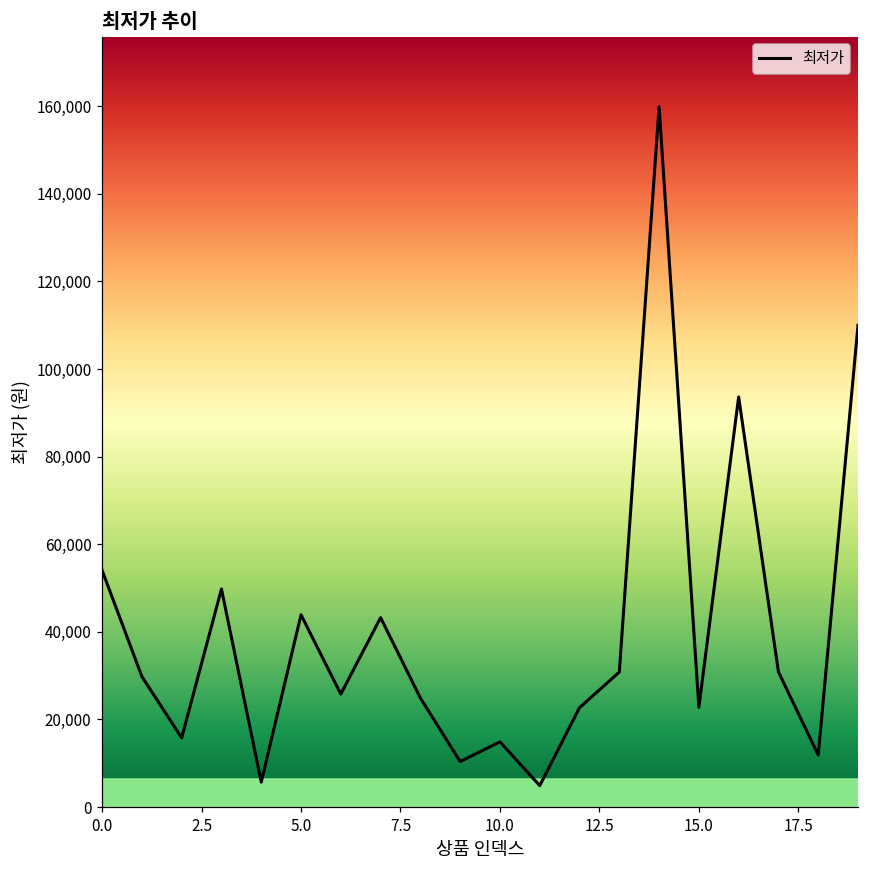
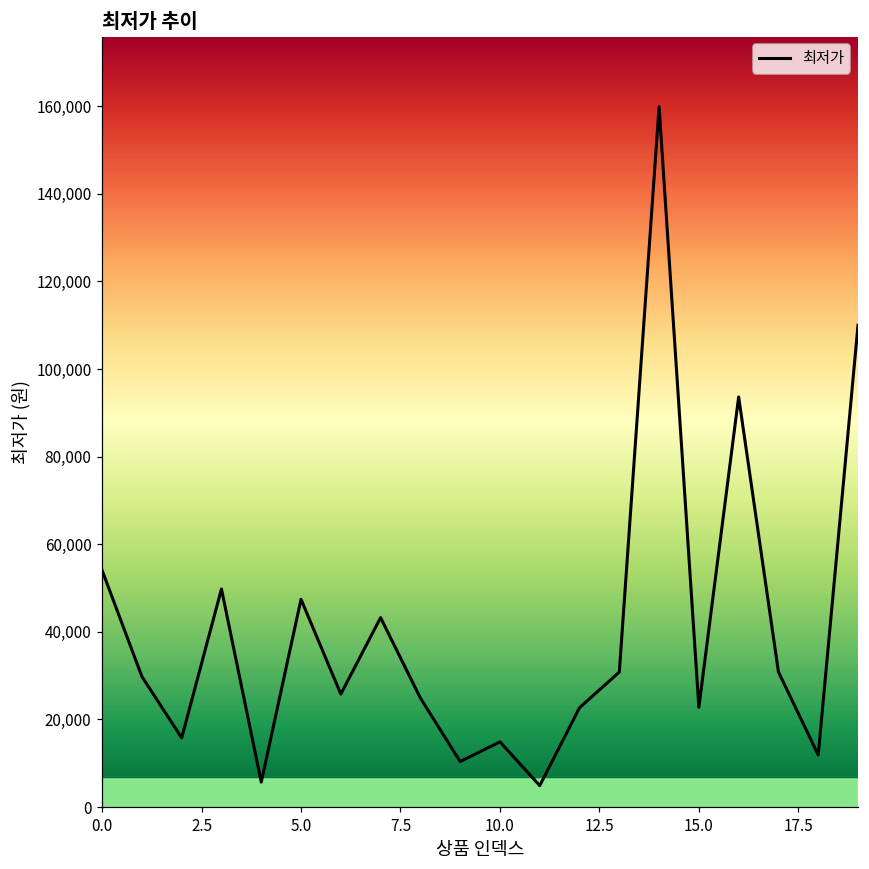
5.0: 44,000 -> 47,000
